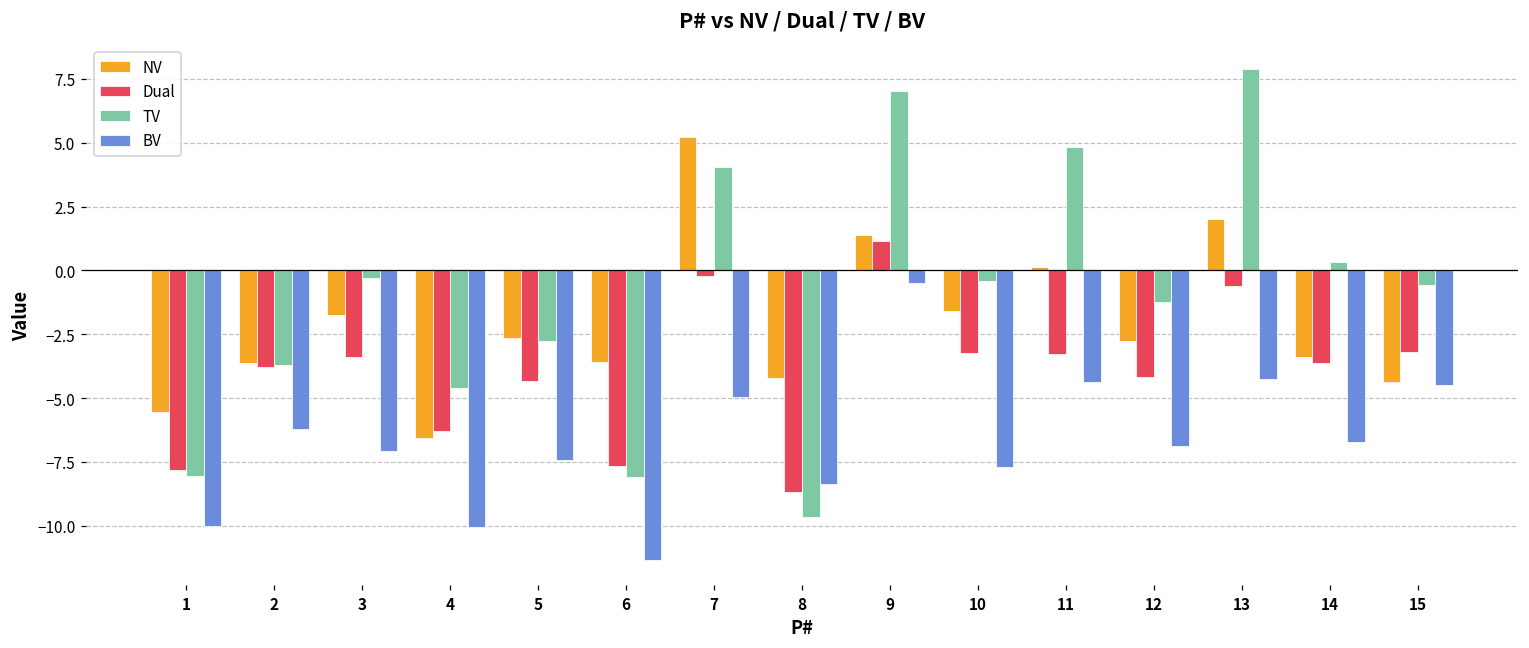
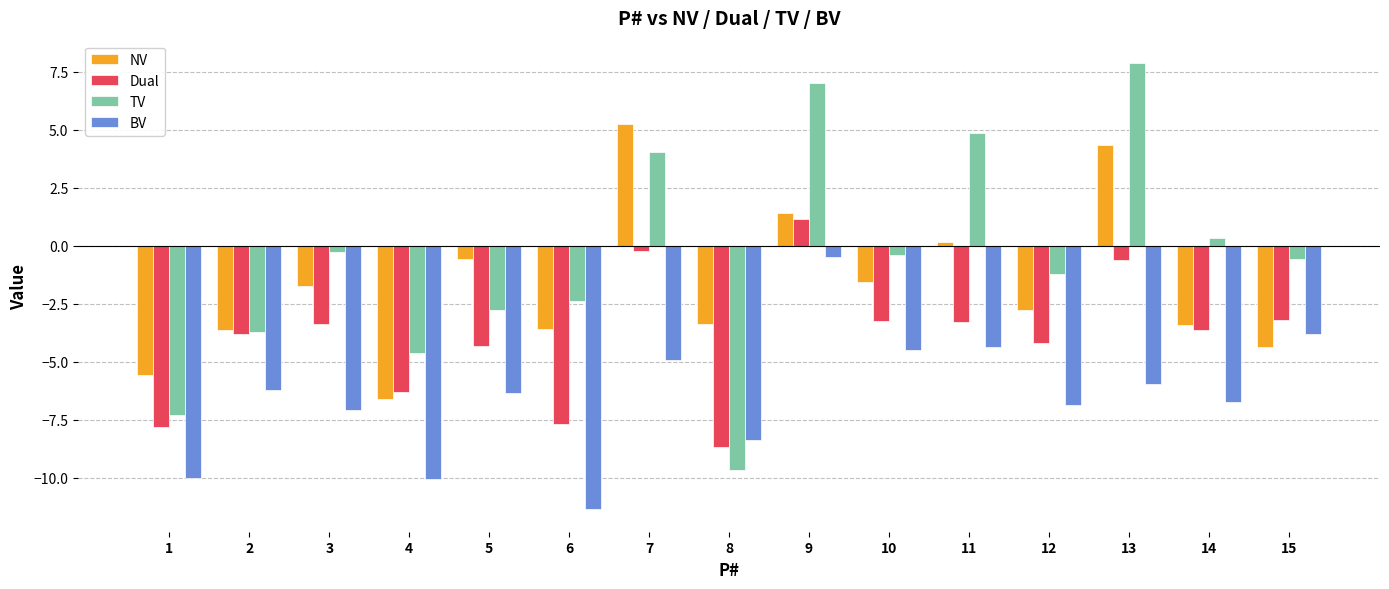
TV, 1: -8.1 -> -7.3
NV, 5: -2.6 -> -0.6
BV, 5: -7.4 -> -6.3
TV, 6: -8.1 -> -2.4
NV, 8: -4.2 -> -3.4
BV, 10: -7.7 -> -4.5
NV, 13: 2.0 -> 4.4
BV, 13: -4.3 -> -5.9
BV, 15: -4.5 -> -3.8
